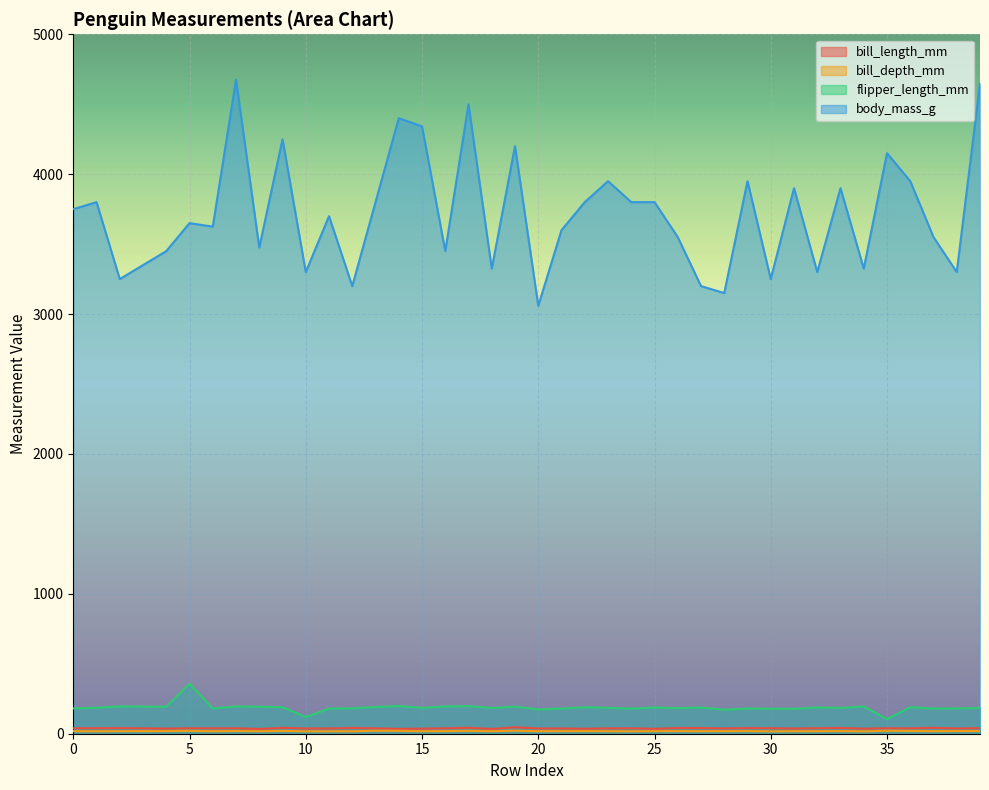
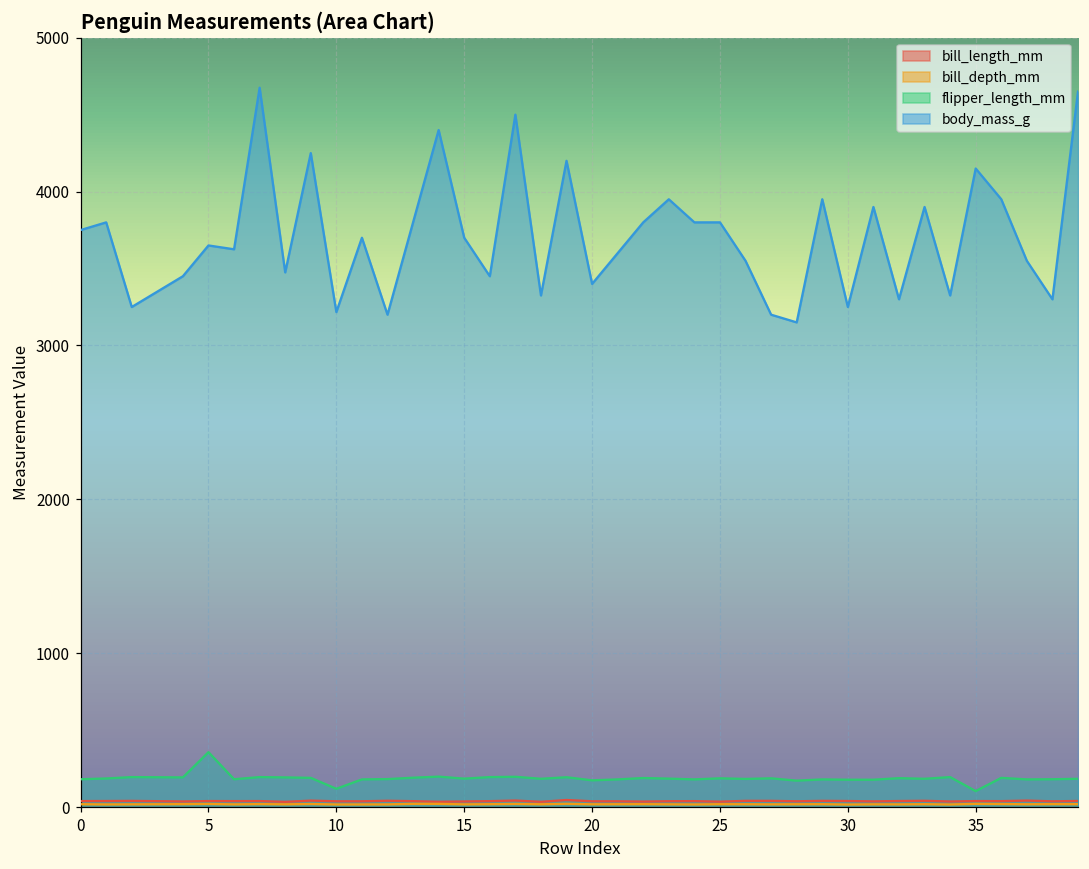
body_mass_g, 10: 3300 -> 3220
body_mass_g, 15: 4340 -> 3700
body_mass_g, 20: 3060 -> 3400
